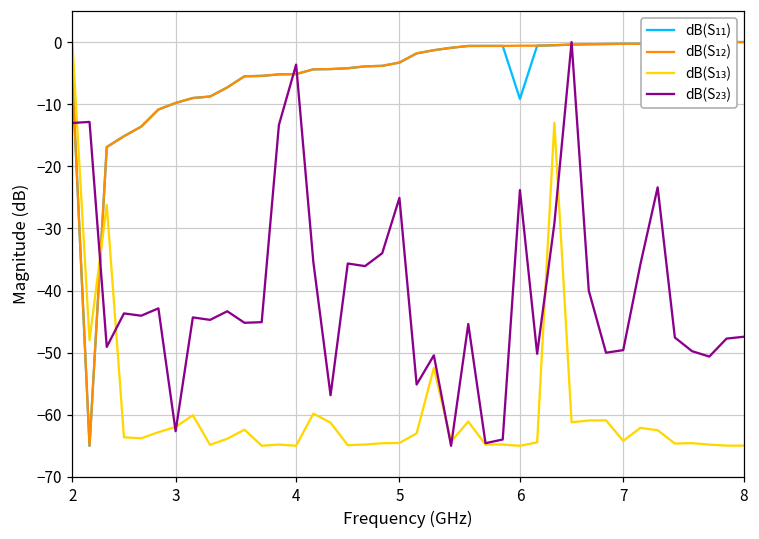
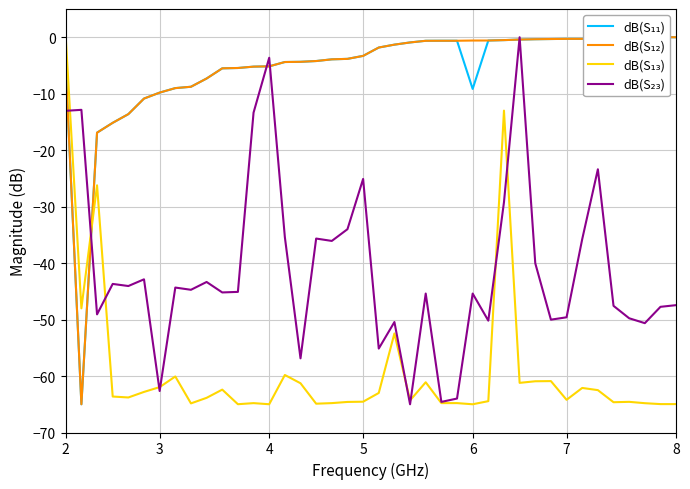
dB(S₂₃), 6: -24 -> -45
